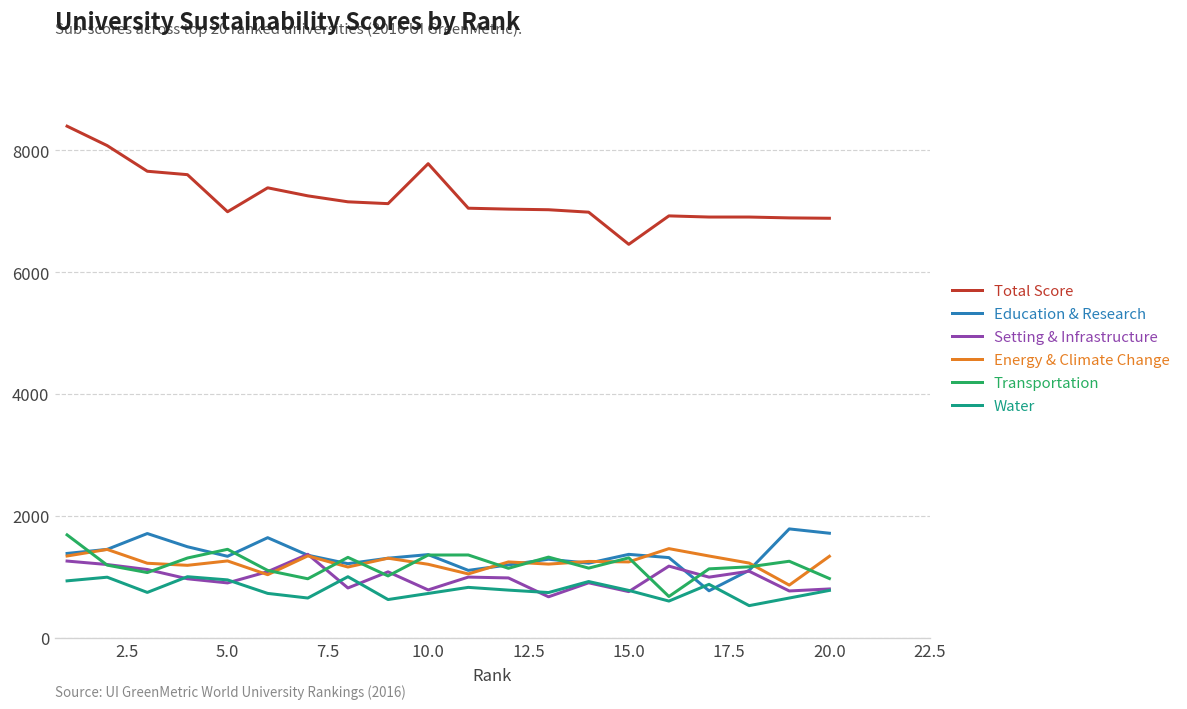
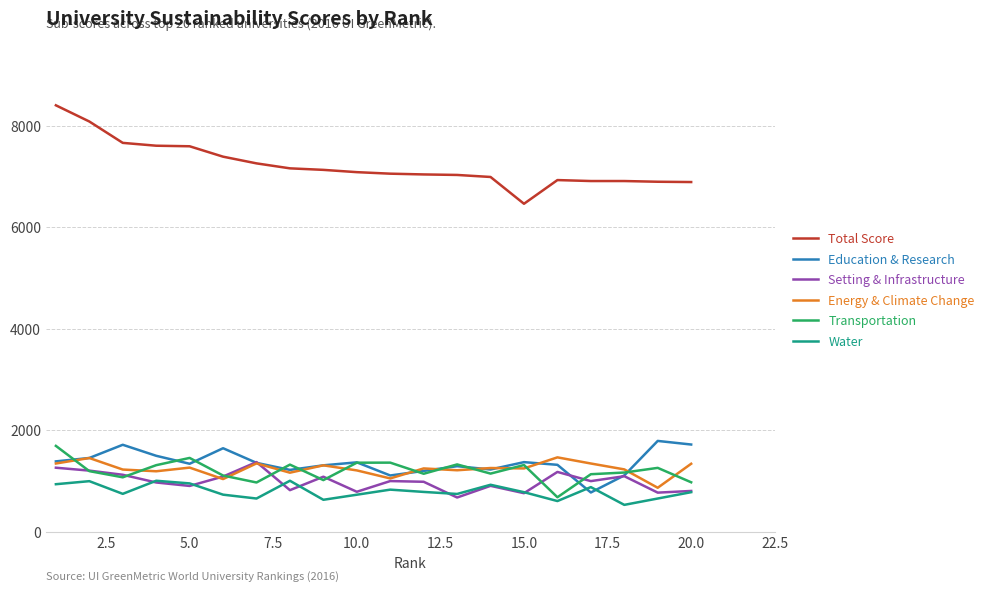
Total Score, 5.0: 7000 -> 7600
Total Score, 10.0: 7800 -> 7100
